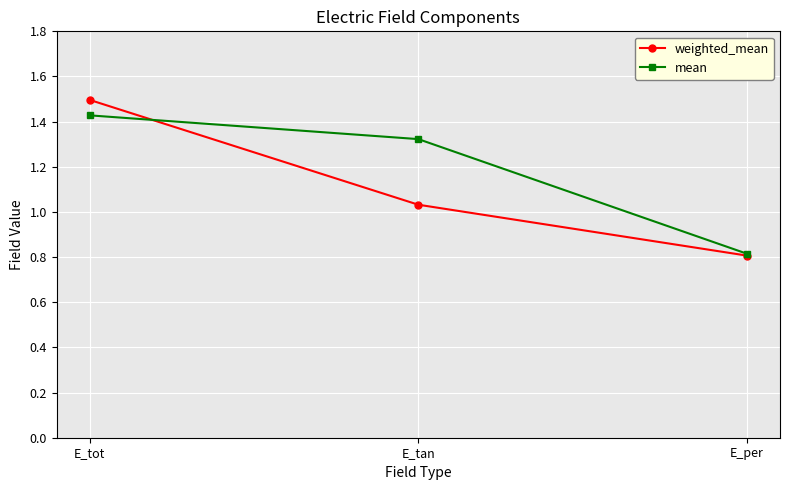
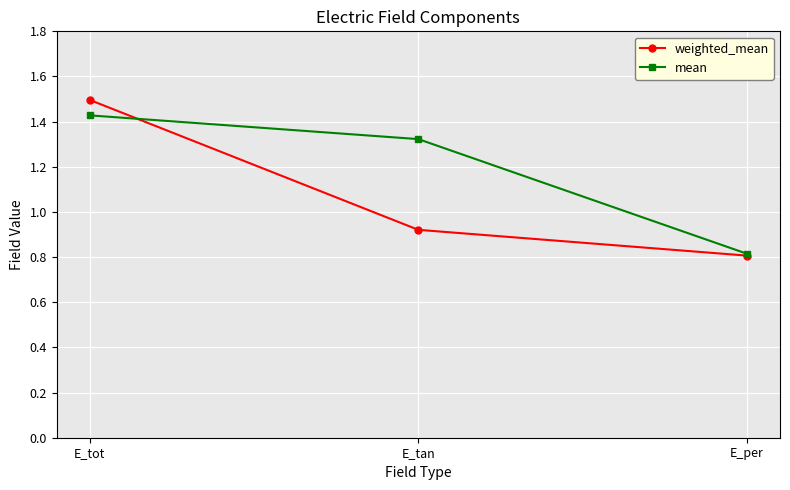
weighted_mean, E_tan: 1.03 -> 0.92
